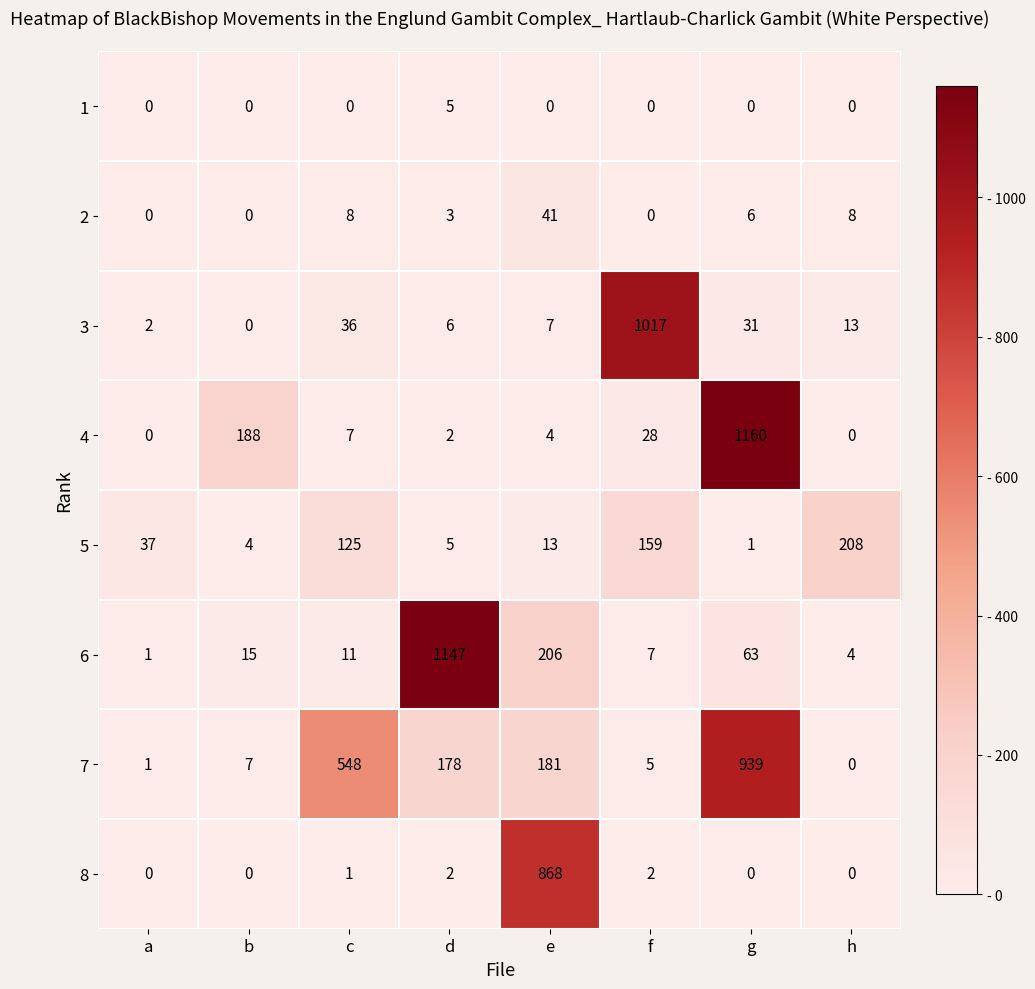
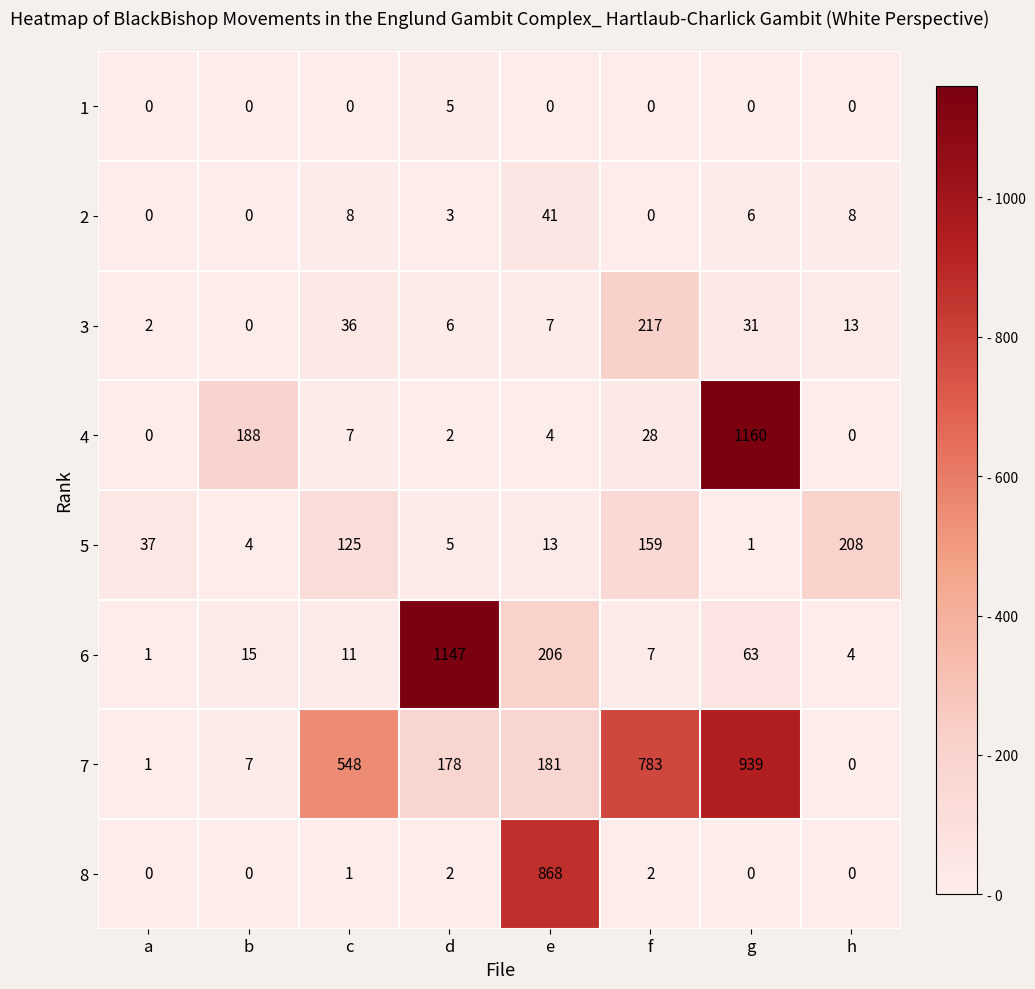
3, f: 1017 -> 217
7, f: 5 -> 783
